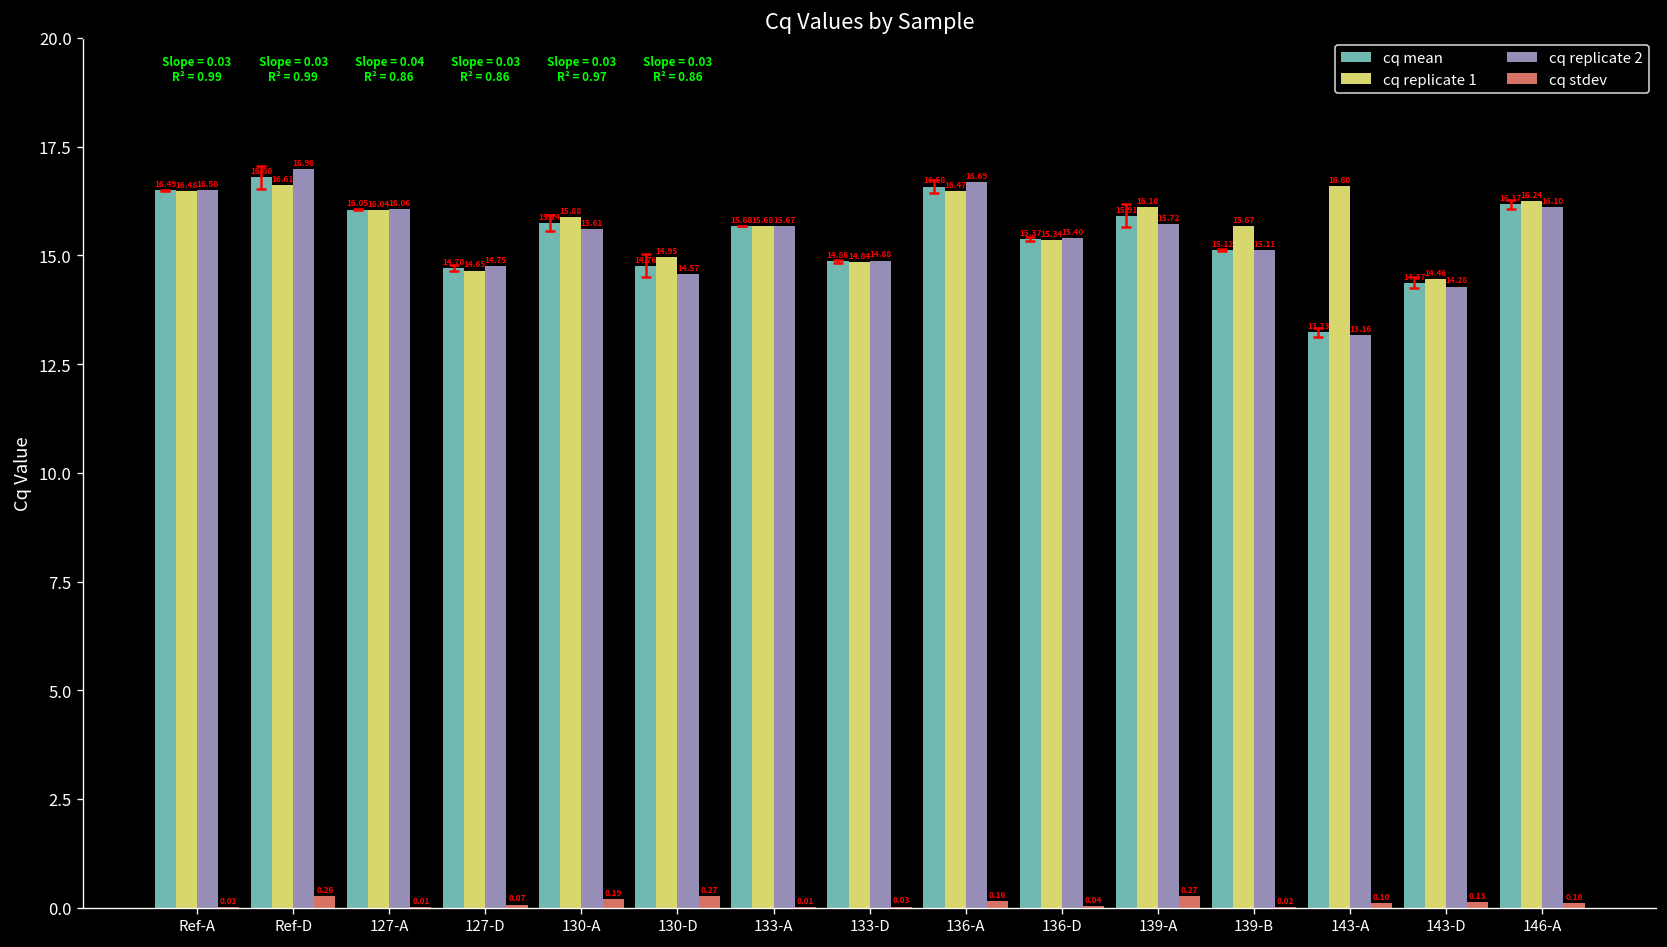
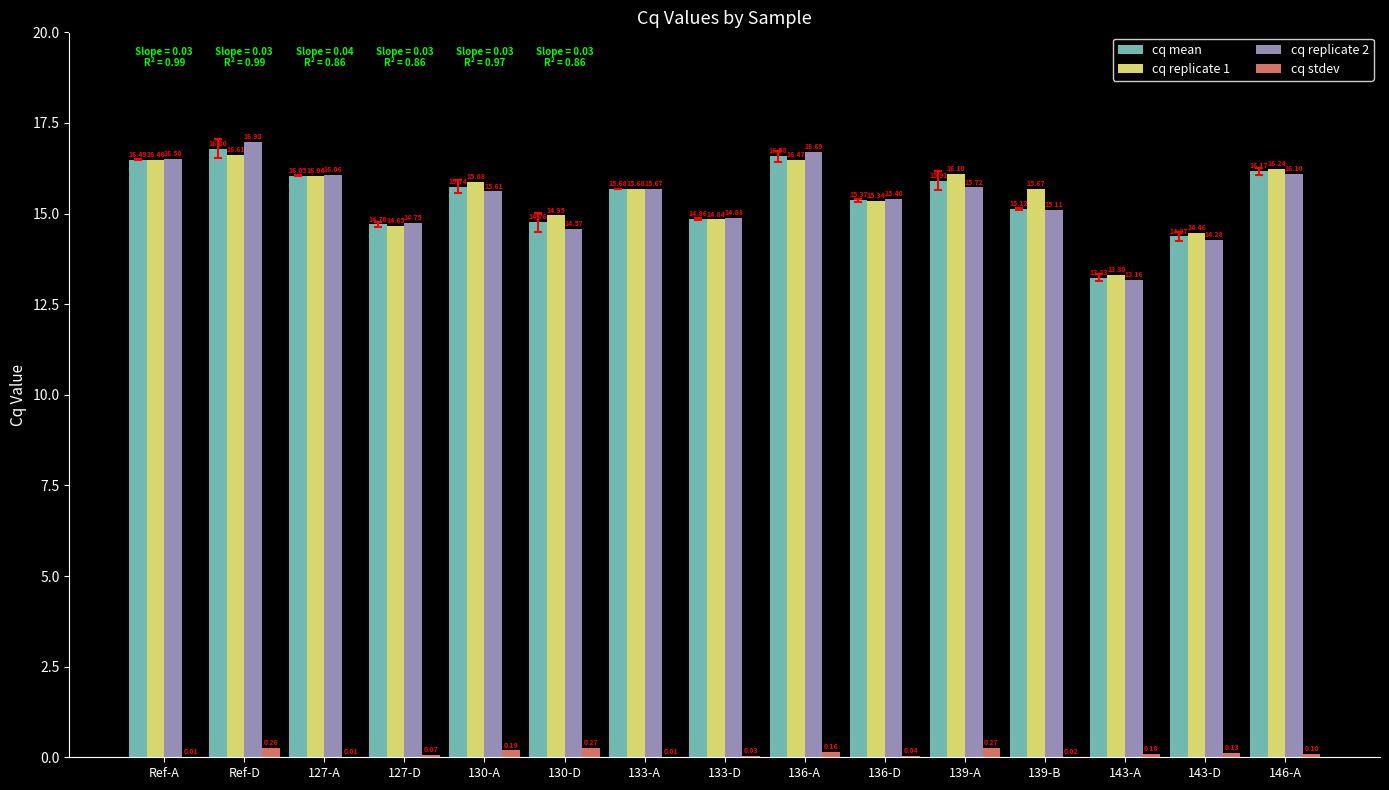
cq replicate 1, 143-A: 16.60 -> 13.30
